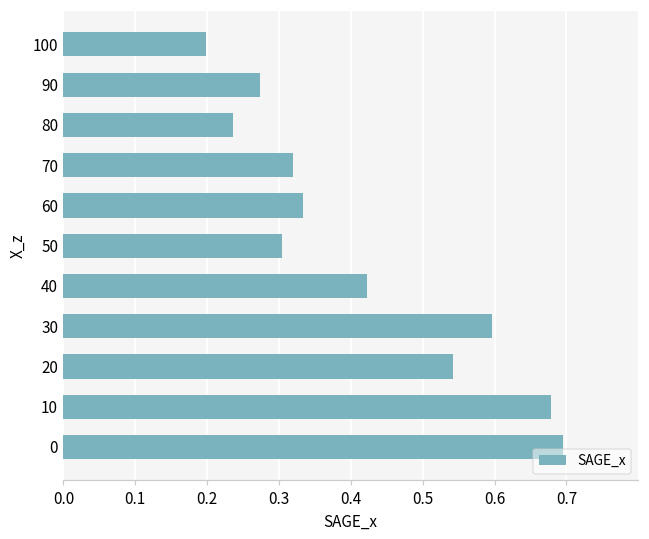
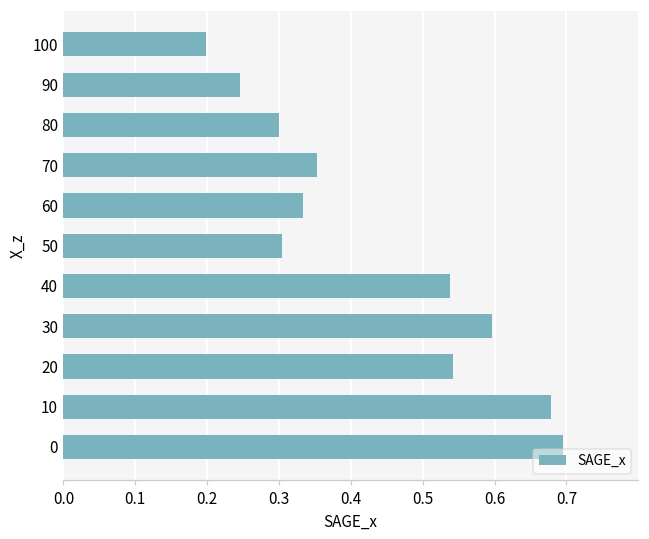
90: 0.27 -> 0.25
80: 0.24 -> 0.30
70: 0.32 -> 0.35
40: 0.42 -> 0.54
